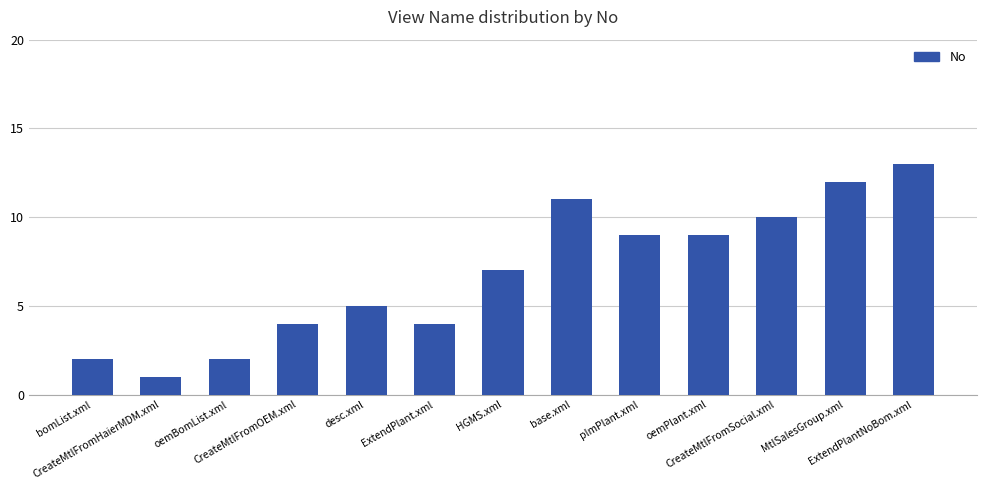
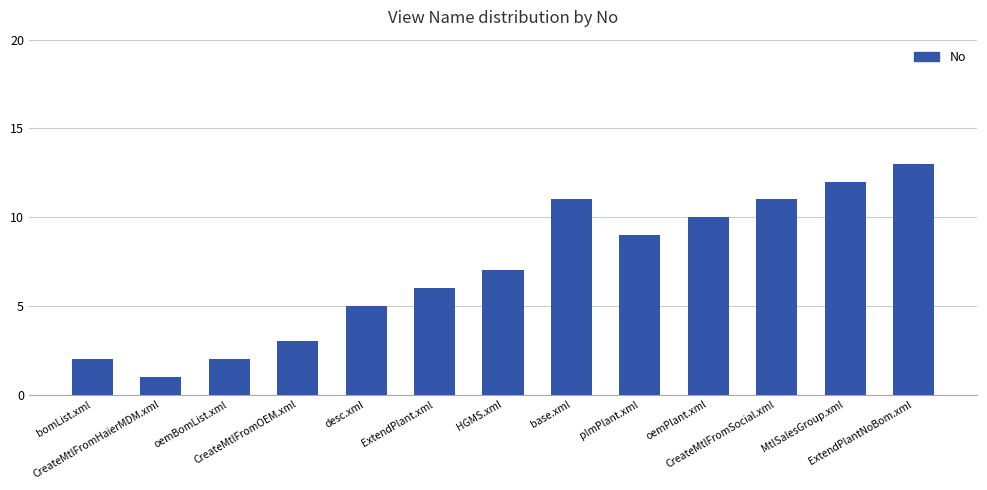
CreateMtlFromOEM.xml: 4 -> 3
ExtendPlant.xml: 4 -> 6
oemPlant.xml: 9 -> 10
CreateMtlFromSocial.xml: 10 -> 11
